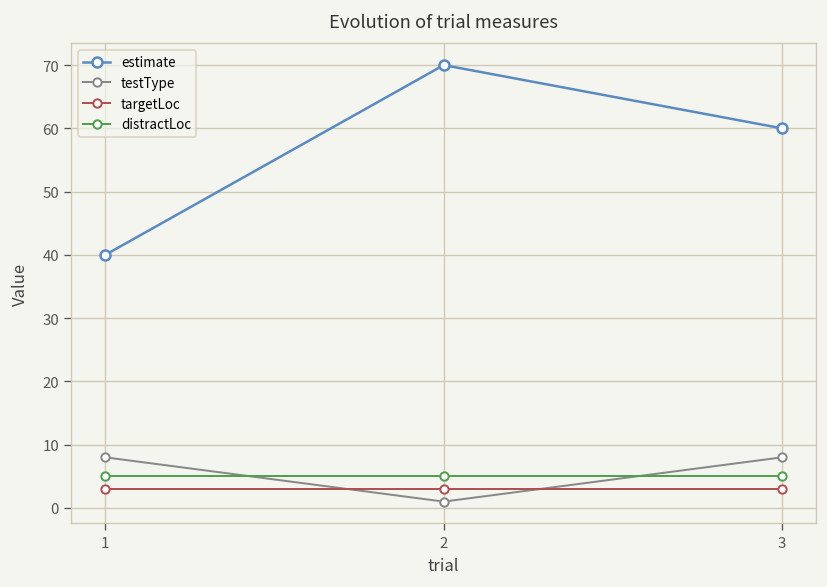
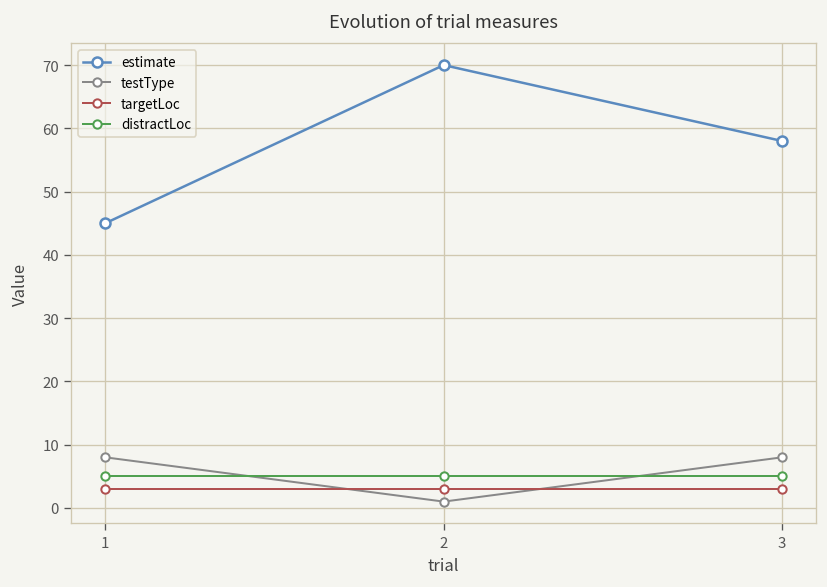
estimate, 1: 40 -> 45
estimate, 3: 60 -> 58
